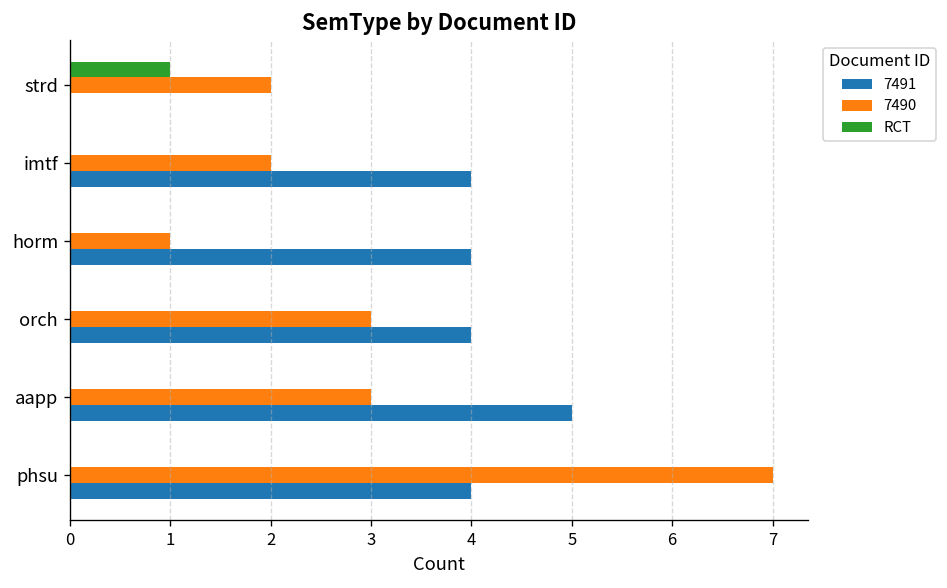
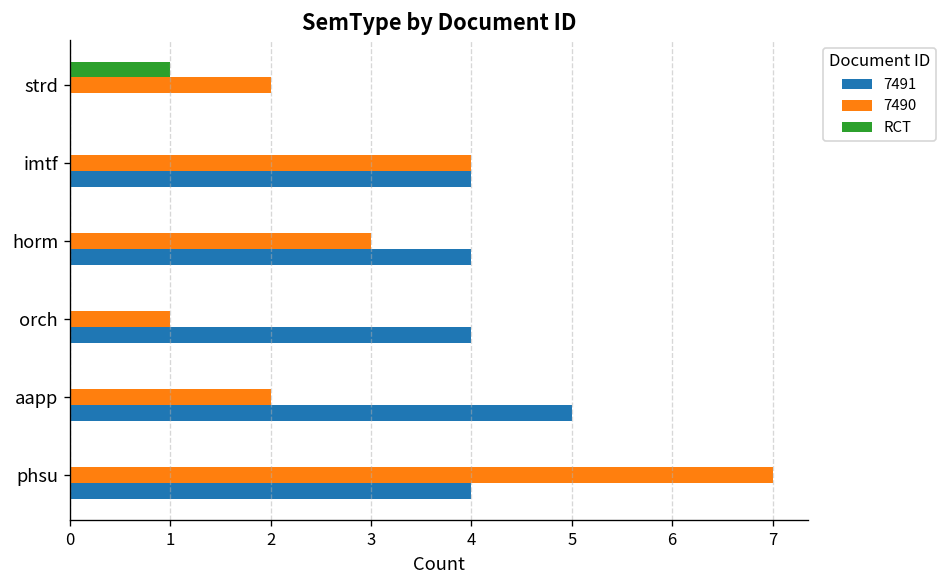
7490, imtf: 2 -> 4
7490, horm: 1 -> 3
7490, orch: 3 -> 1
7490, aapp: 3 -> 2
